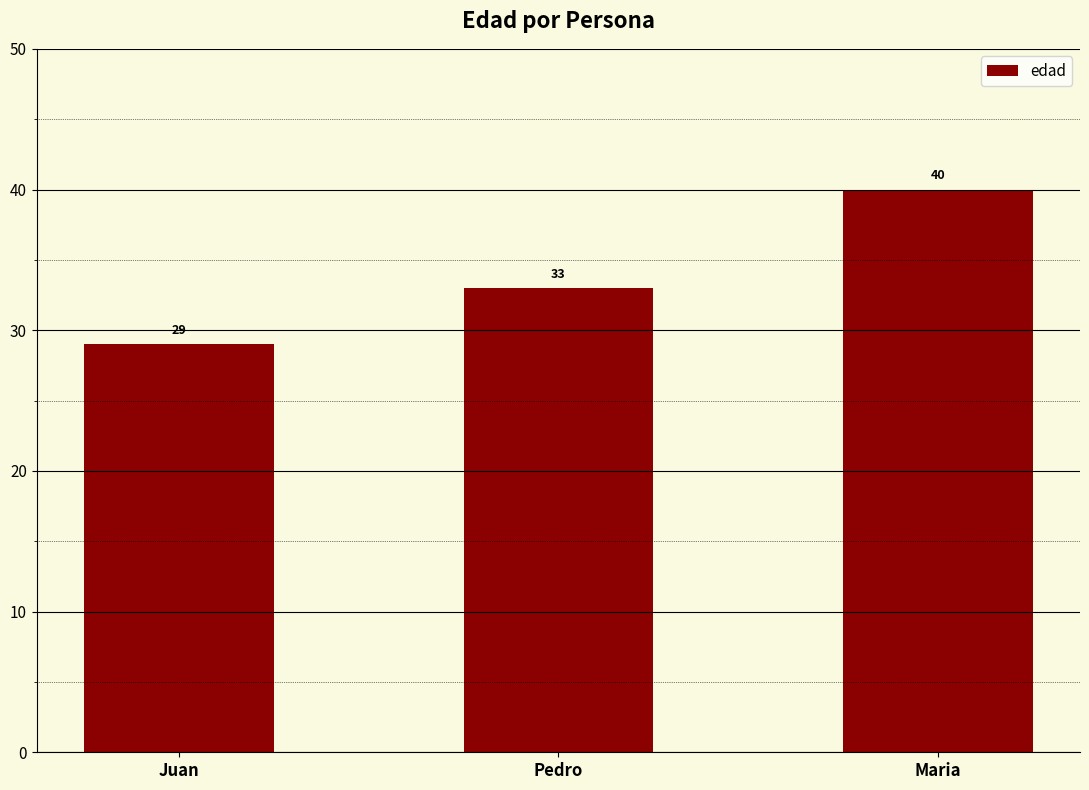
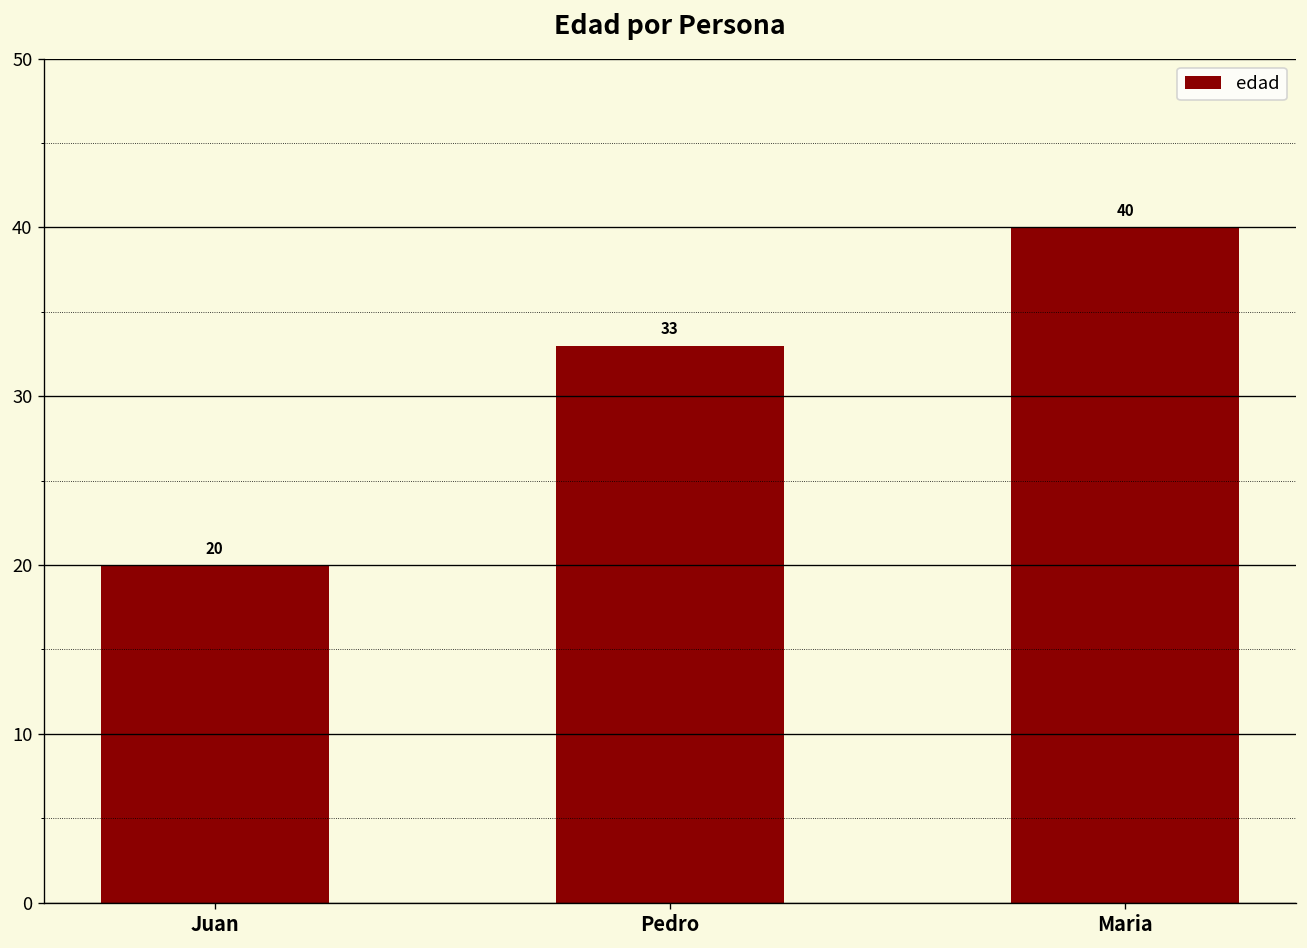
Juan: 29 -> 20
